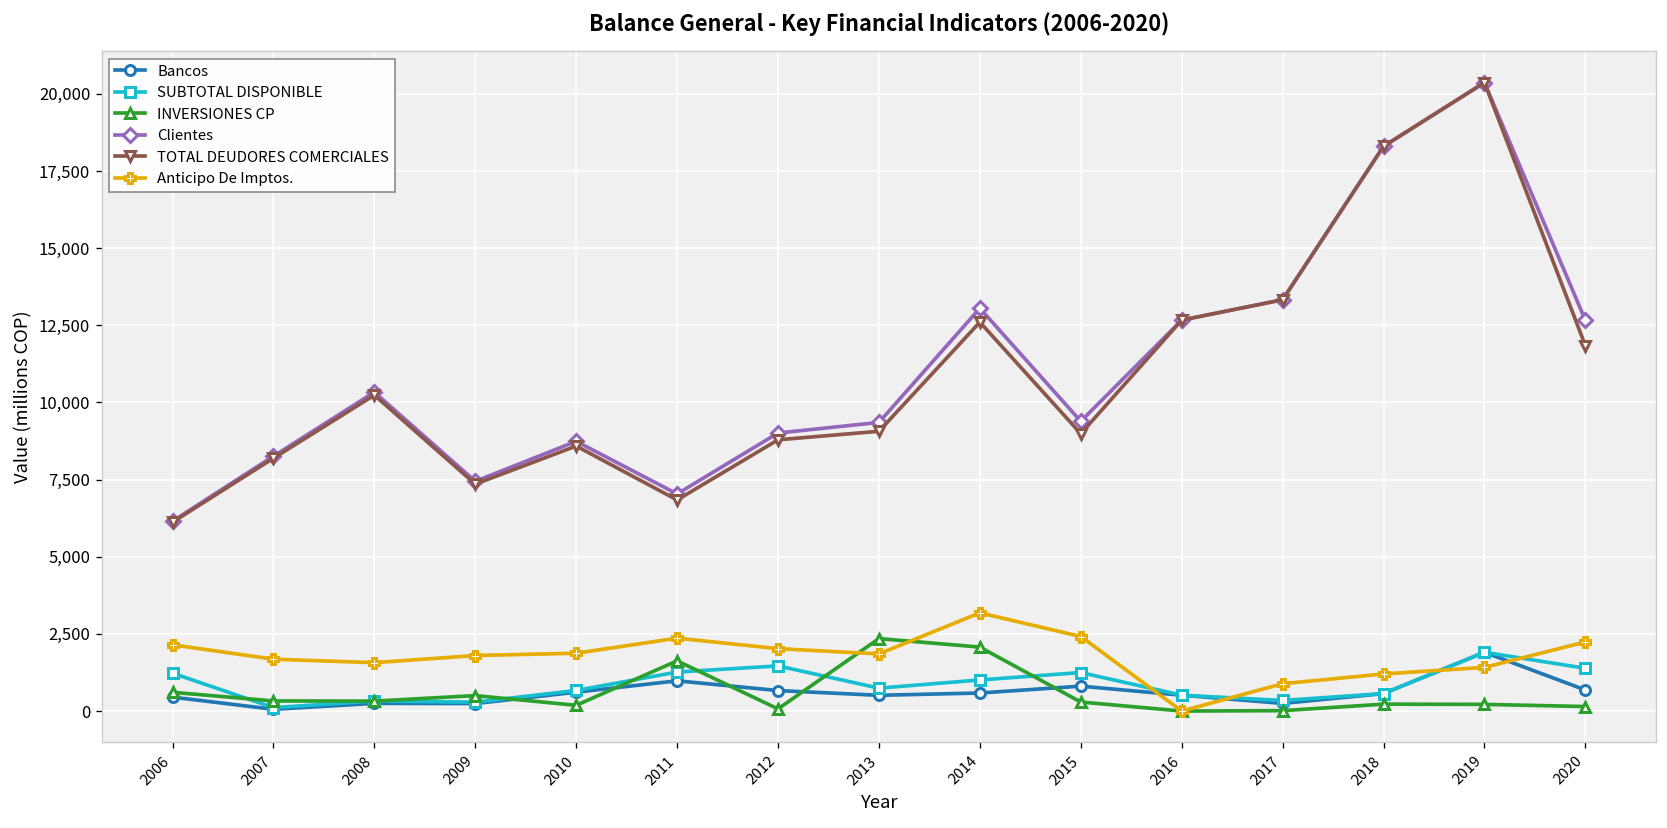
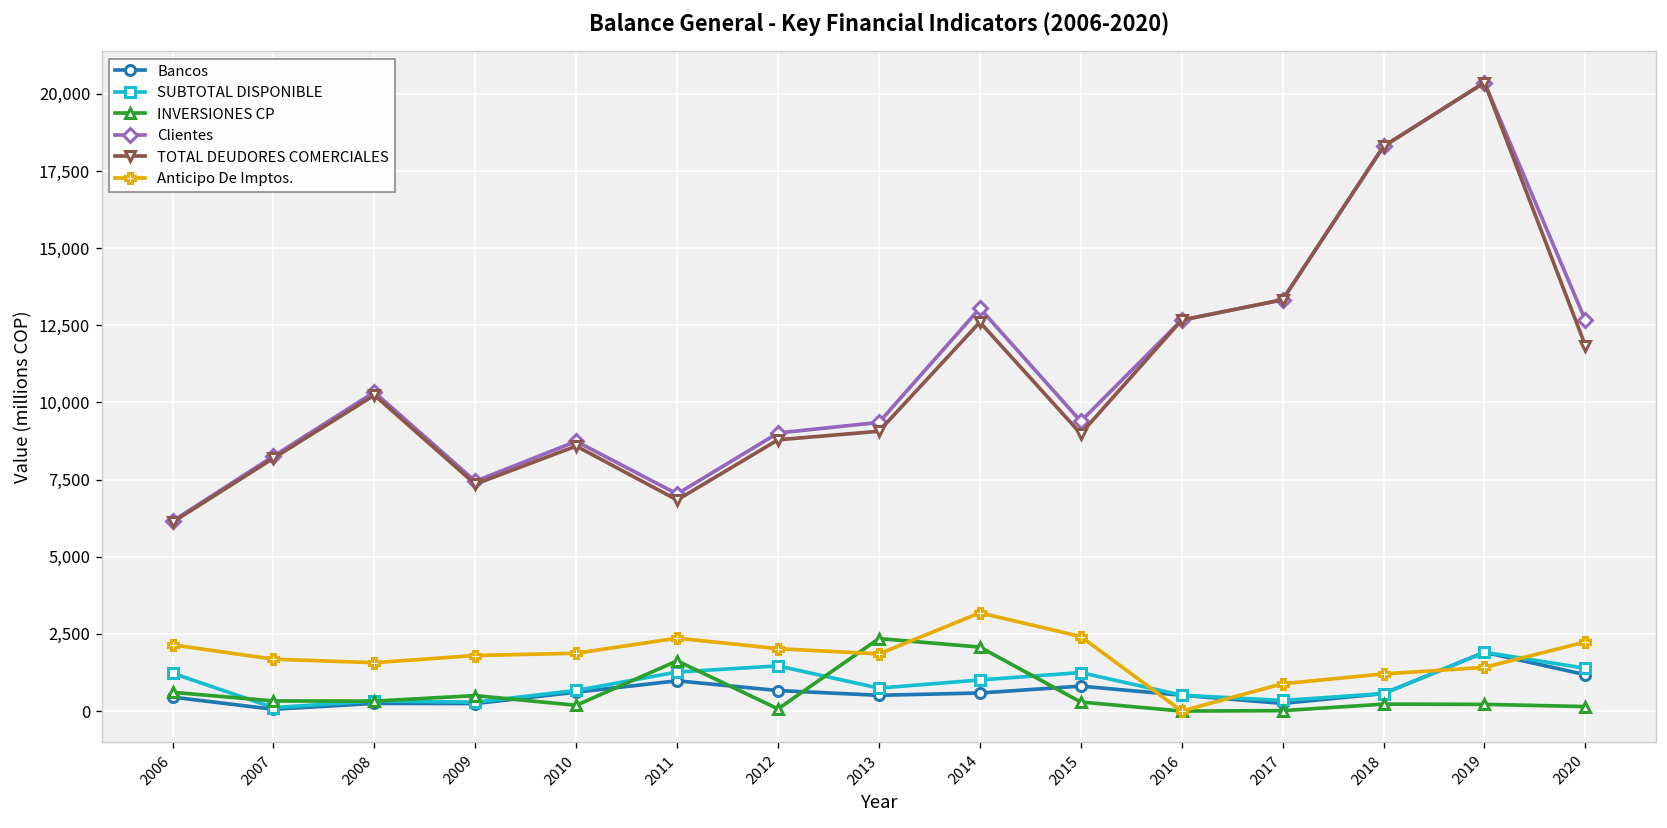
Bancos, 2020: 700 -> 1,200
